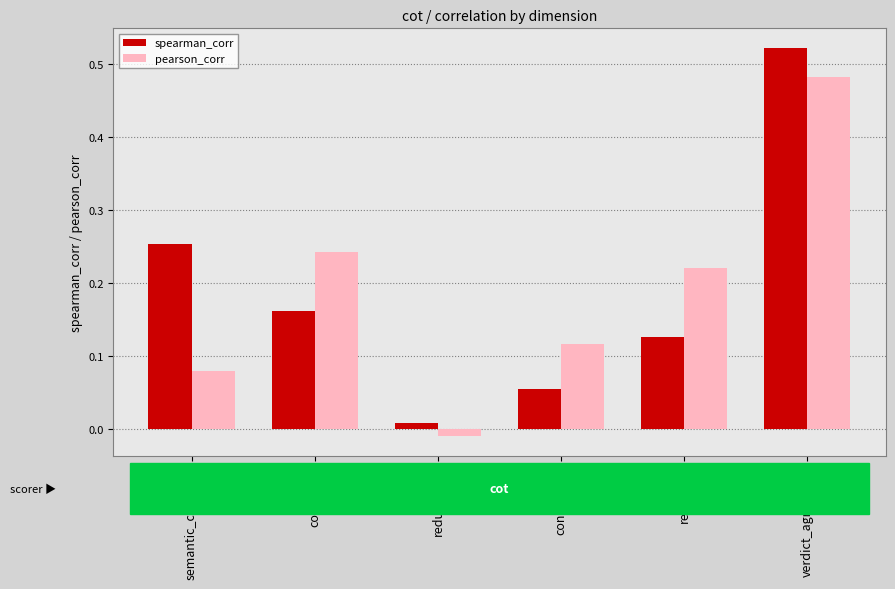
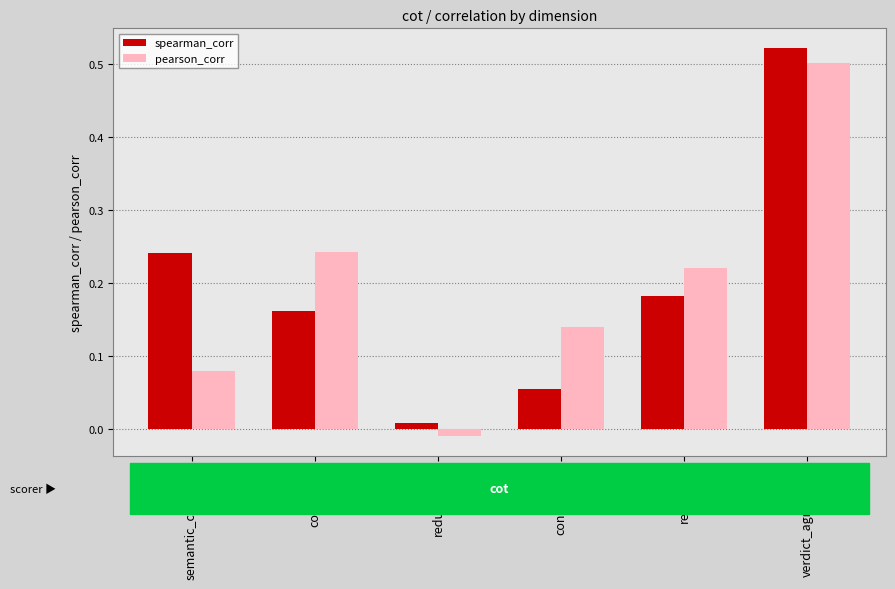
spearman_corr, semantic_coverage: 0.25 -> 0.24
pearson_corr, consistency: 0.12 -> 0.14
spearman_corr, relevance: 0.13 -> 0.18
pearson_corr, verdict_agreement: 0.48 -> 0.50
